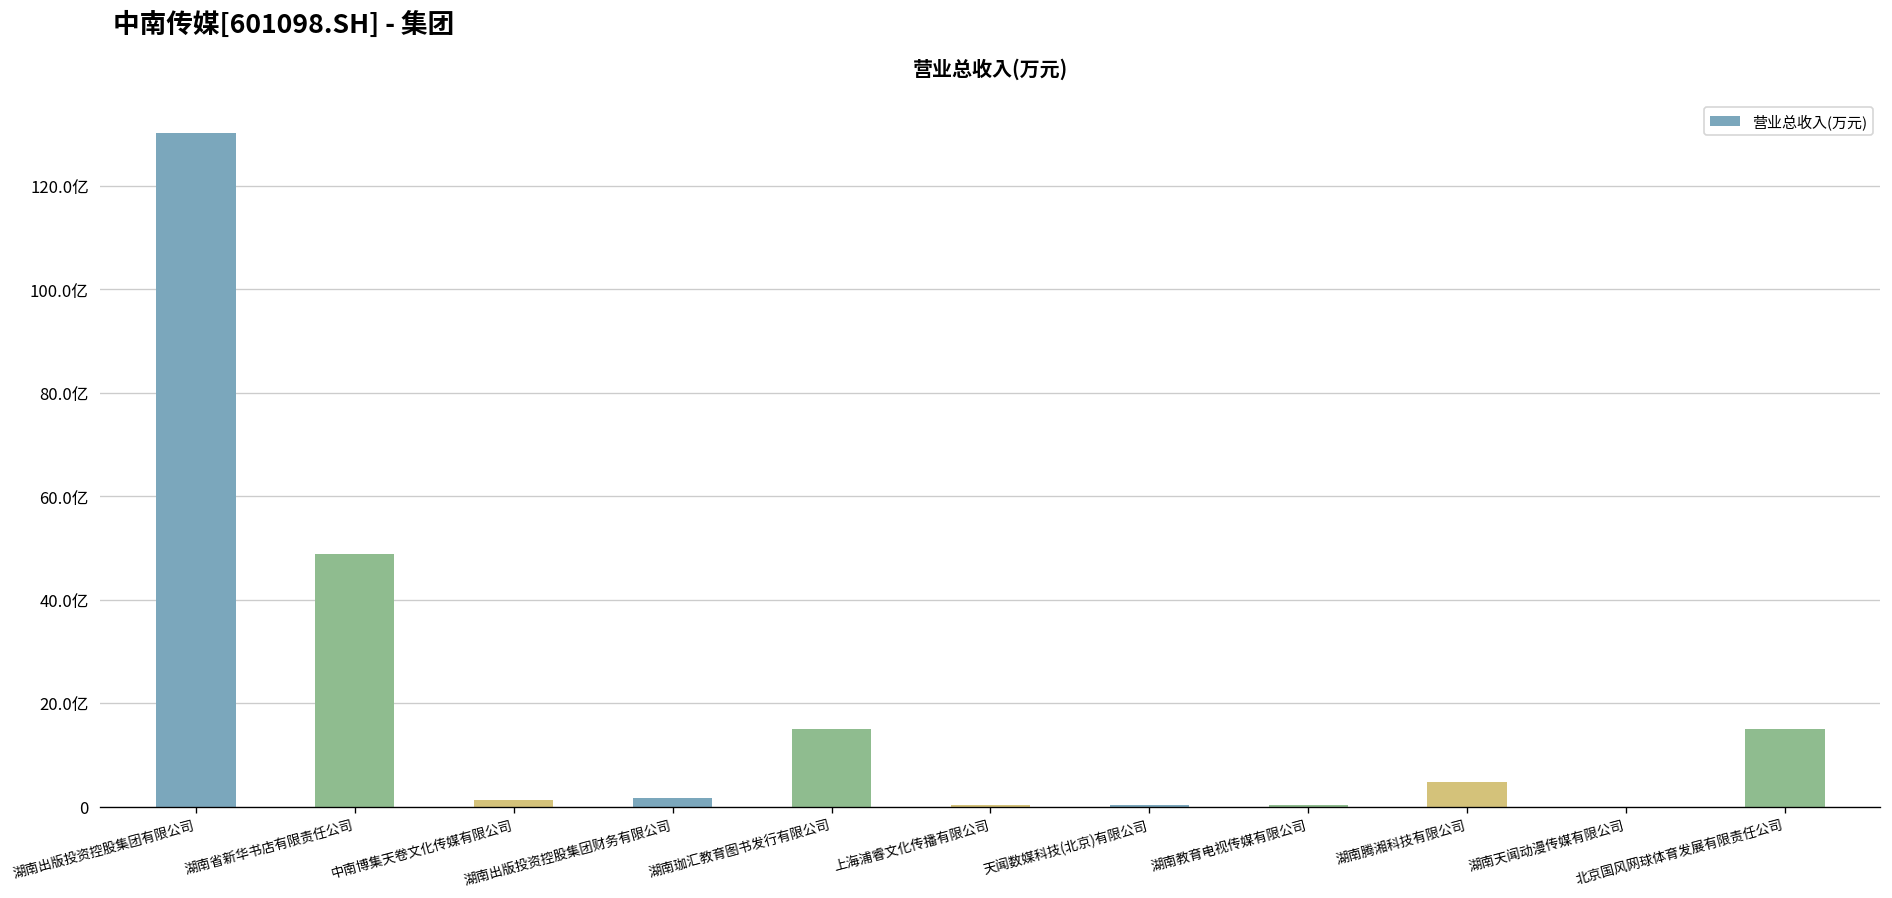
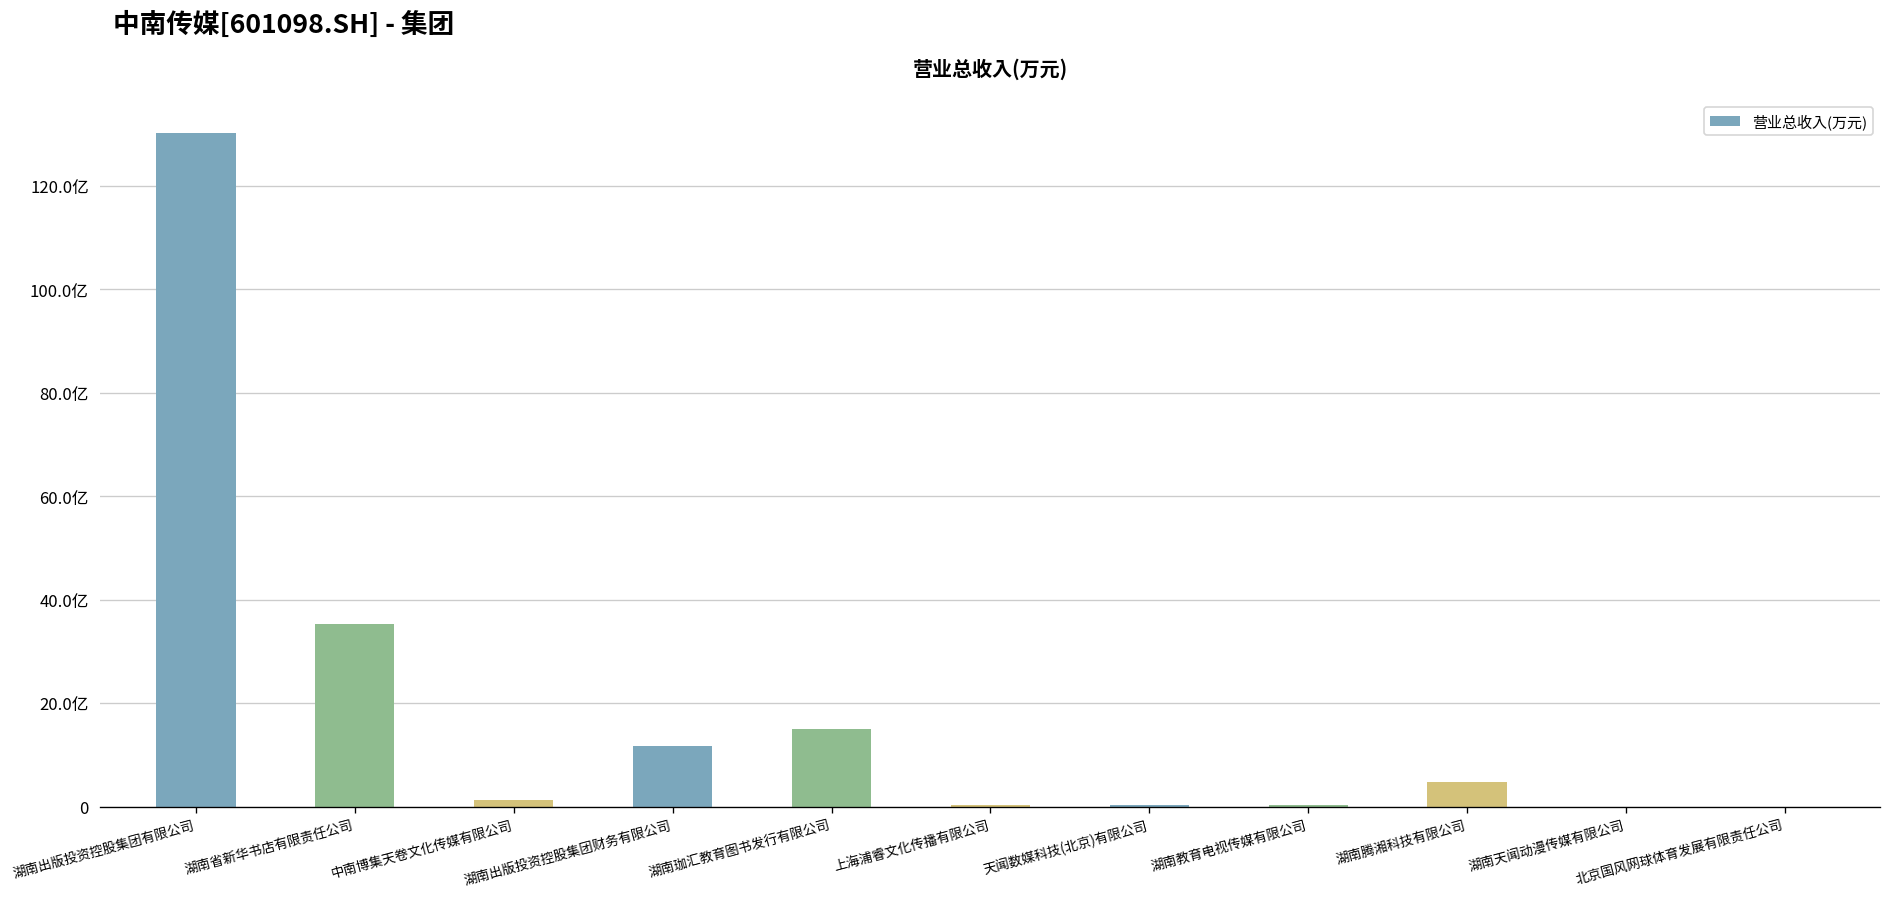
湖南省新华书店有限责任公司: 49亿 -> 35亿
湖南出版投资控股集团财务有限公司: 2亿 -> 12亿
北京国风网球体育发展有限责任公司: 15亿 -> 0亿
